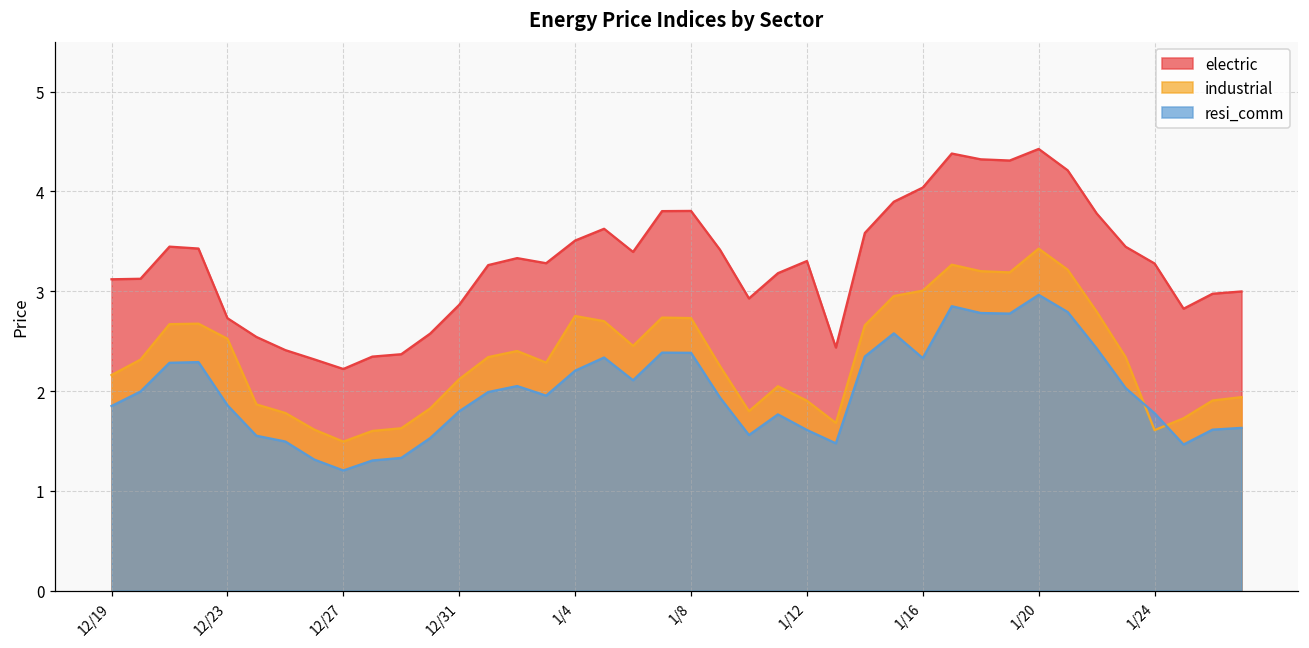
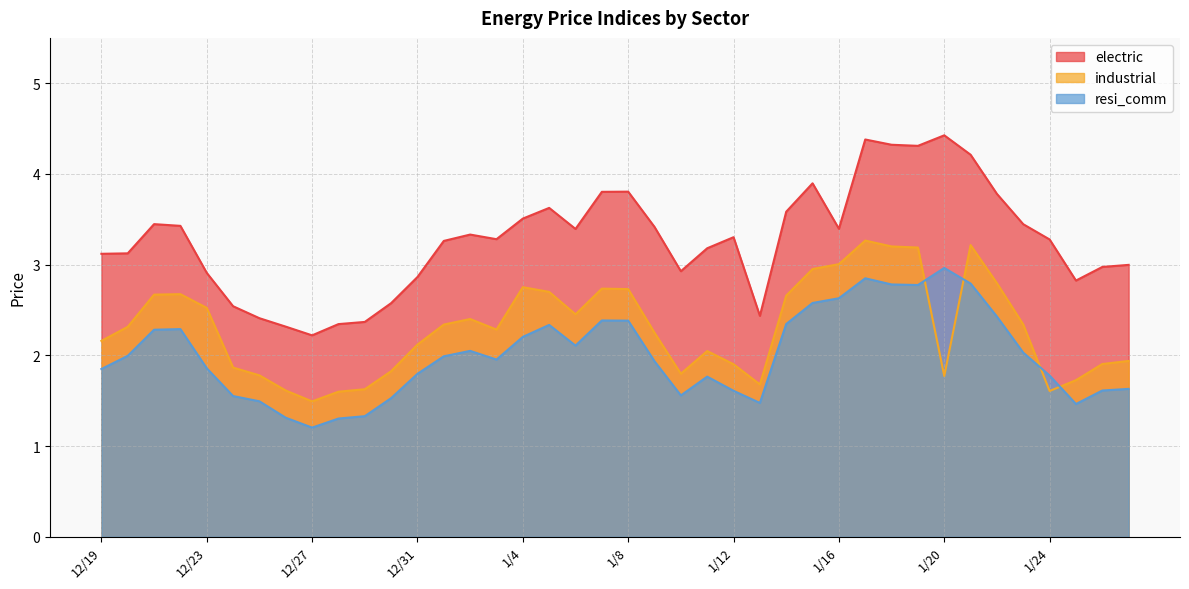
electric, 12/23: 2.7 -> 2.9
electric, 1/16: 4.0 -> 3.4
resi_comm, 1/16: 2.3 -> 2.6
industrial, 1/20: 3.4 -> 1.8
